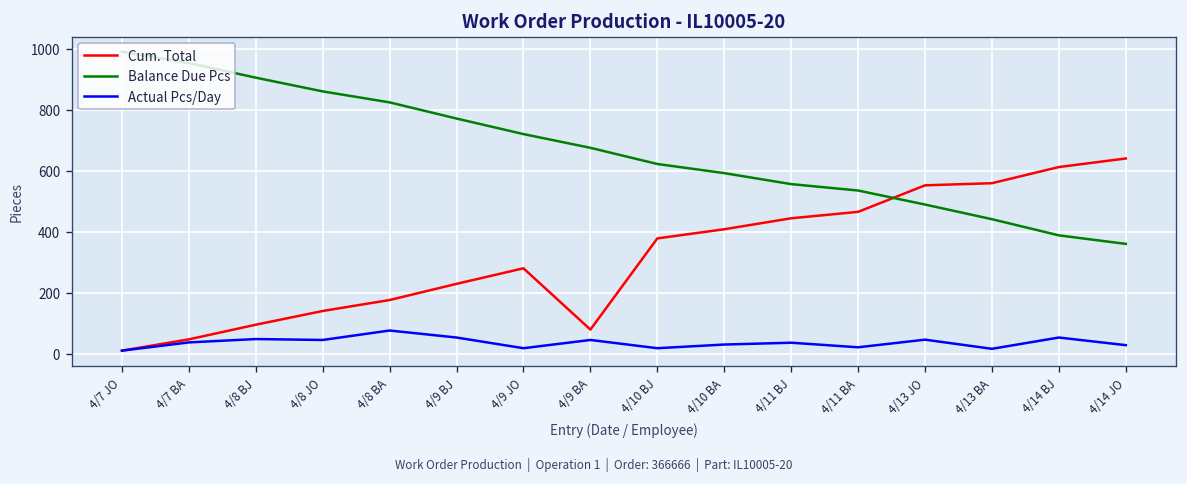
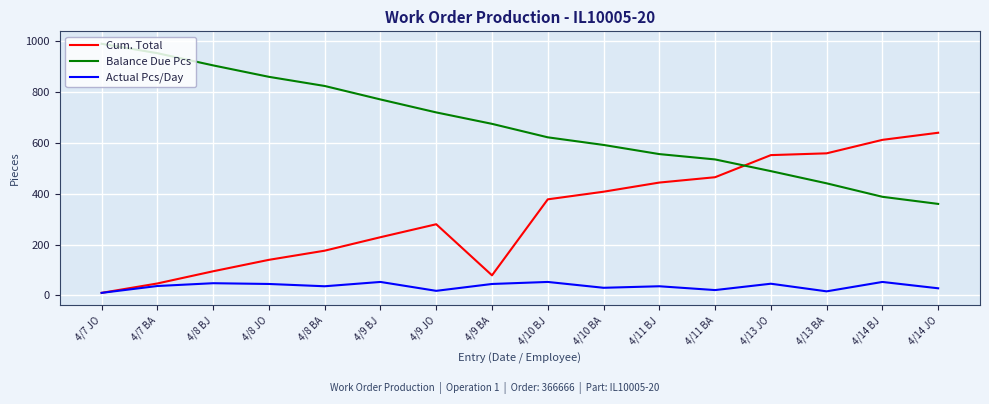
Actual Pcs/Day, 4/8 BA: 80 -> 40
Actual Pcs/Day, 4/10 BJ: 20 -> 50
